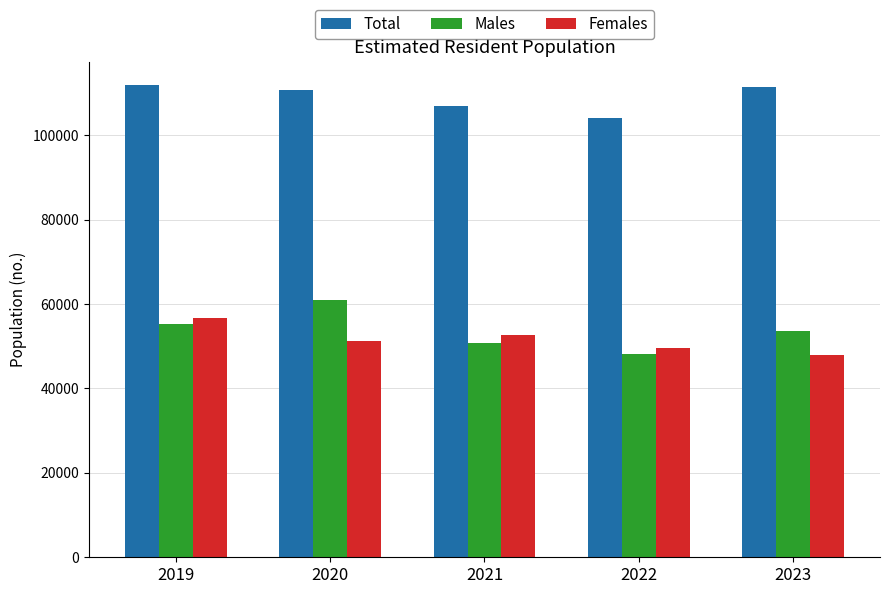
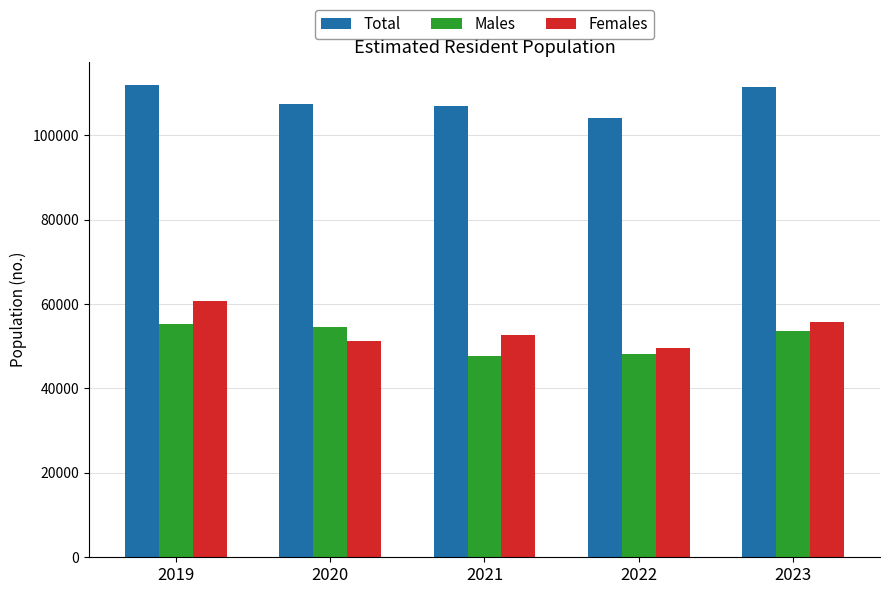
Females, 2019: 57000 -> 61000
Total, 2020: 111000 -> 107000
Males, 2020: 61000 -> 55000
Males, 2021: 51000 -> 48000
Females, 2023: 48000 -> 56000
